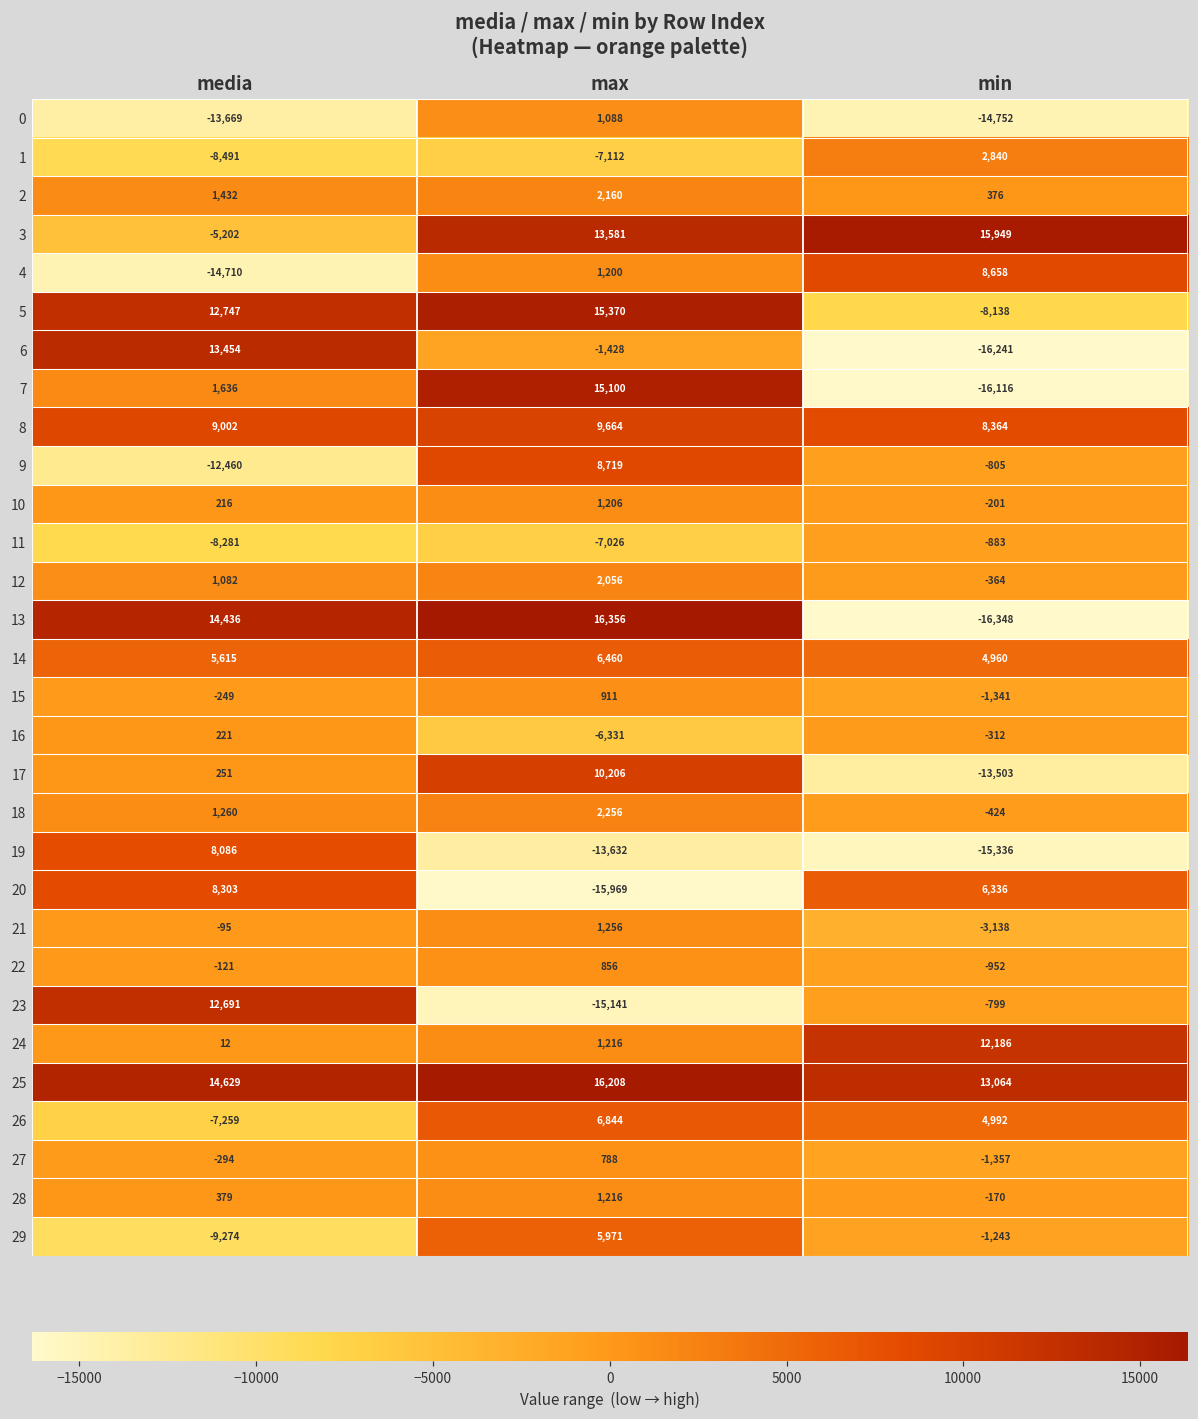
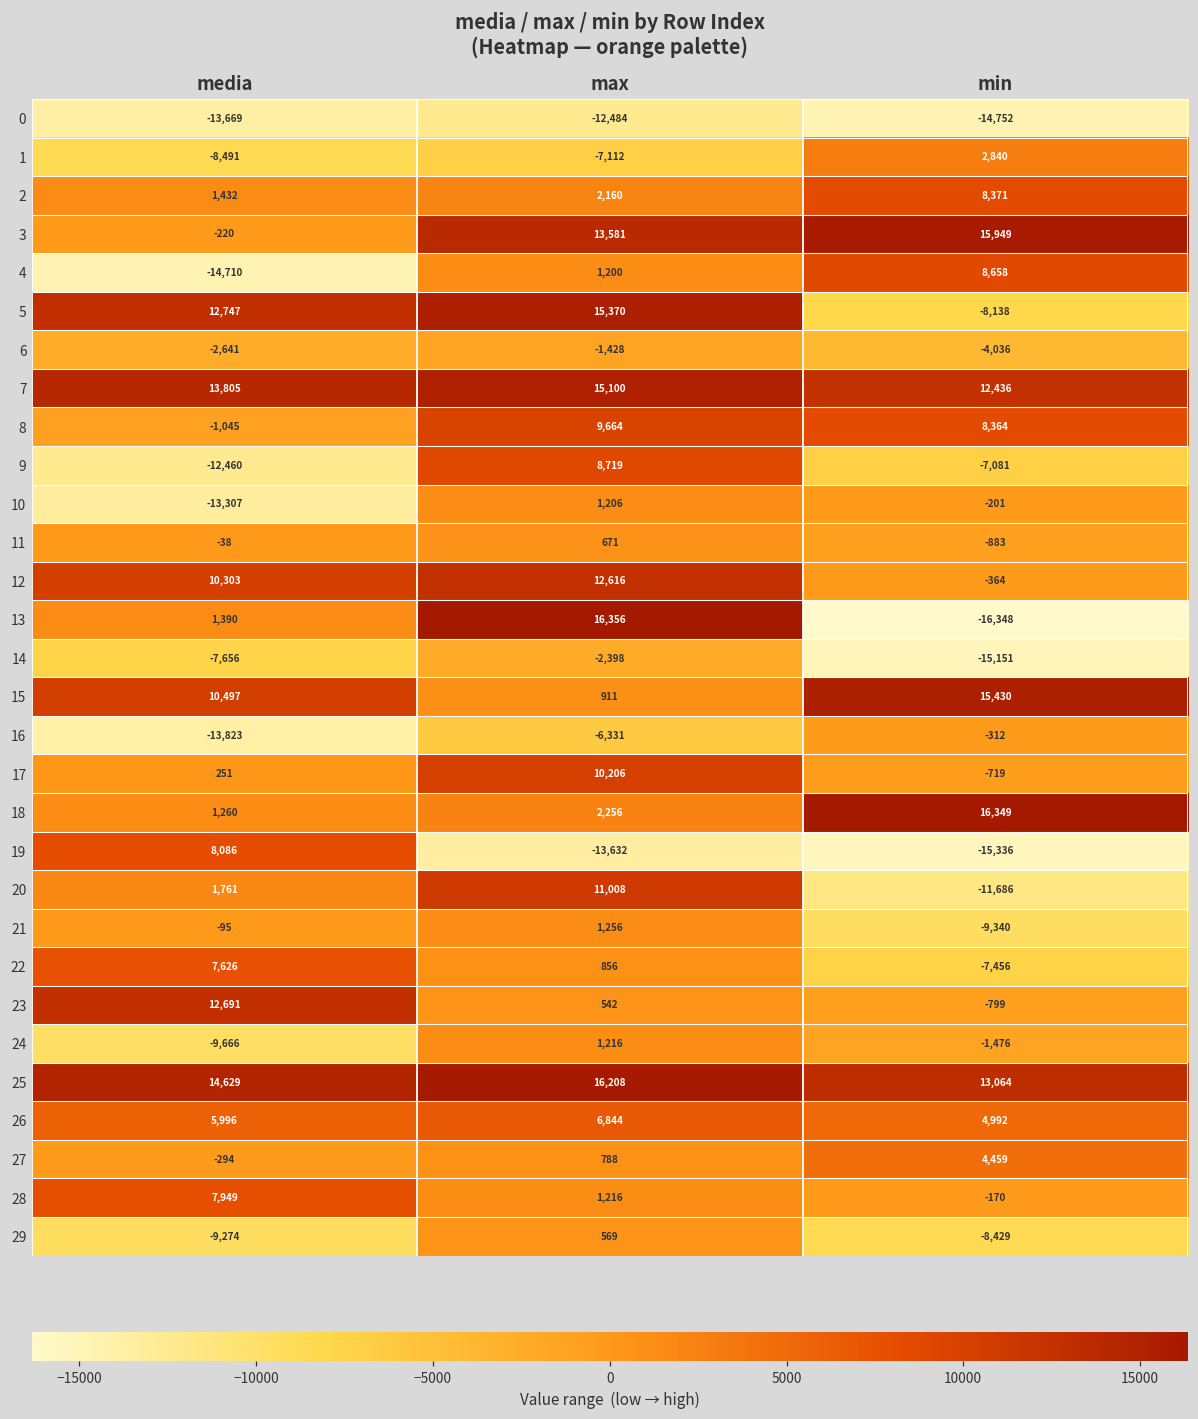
0, max: 1,088 -> -12,484
2, min: 376 -> 8,371
3, media: -5,202 -> -220
6, media: 13,454 -> -2,641
6, min: -16,241 -> -4,036
7, media: 1,636 -> 13,805
7, min: -16,116 -> 12,436
8, media: 9,002 -> -1,045
9, min: -805 -> -7,081
10, media: 216 -> -13,307
11, media: -8,281 -> -38
11, max: -7,026 -> 671
12, media: 1,082 -> 10,303
12, max: 2,056 -> 12,616
13, media: 14,436 -> 1,390
14, media: 5,615 -> -7,656
14, max: 6,460 -> -2,398
14, min: 4,960 -> -15,151
15, media: -249 -> 10,497
15, min: -1,341 -> 15,430
16, media: 221 -> -13,823
17, min: -13,503 -> -719
18, min: -424 -> 16,349
20, media: 8,303 -> 1,761
20, max: -15,969 -> 11,008
20, min: 6,336 -> -11,686
21, min: -3,138 -> -9,340
22, media: -121 -> 7,626
22, min: -952 -> -7,456
23, max: -15,141 -> 542
24, media: 12 -> -9,666
24, min: 12,186 -> -1,476
26, media: -7,259 -> 5,996
27, min: -1,357 -> 4,459
28, media: 379 -> 7,949
29, max: 5,971 -> 569
29, min: -1,243 -> -8,429
